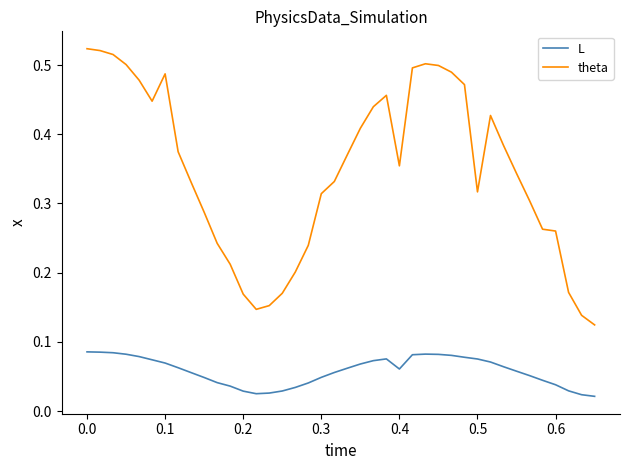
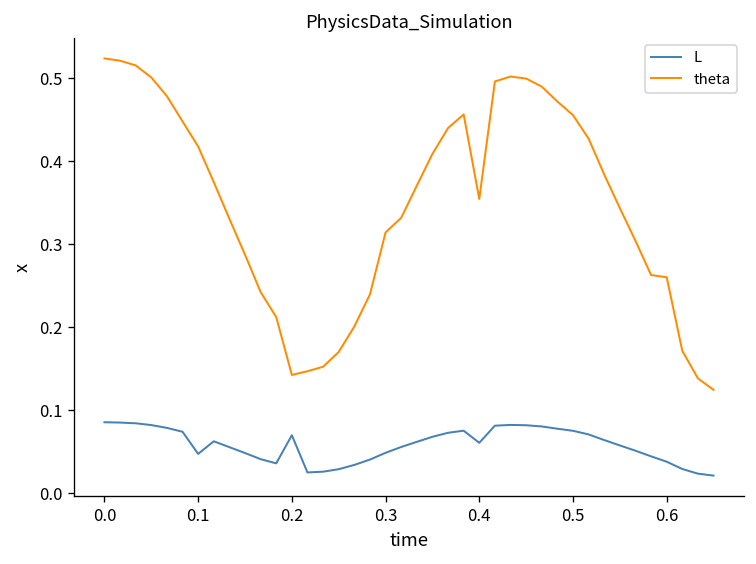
L, 0.1: 0.07 -> 0.05
theta, 0.1: 0.49 -> 0.42
L, 0.2: 0.03 -> 0.07
theta, 0.2: 0.17 -> 0.14
theta, 0.5: 0.32 -> 0.46
